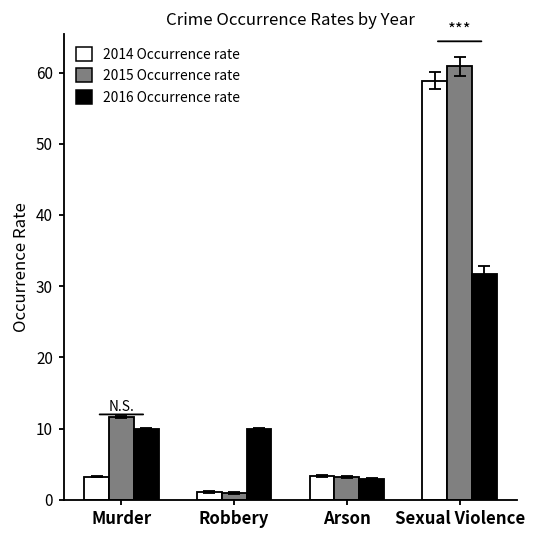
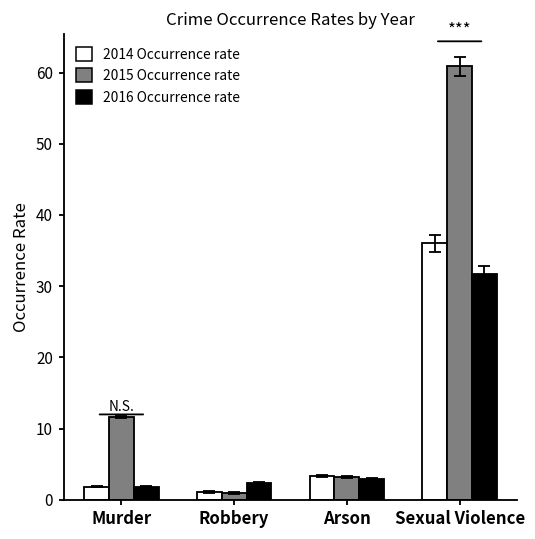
2014 Occurrence rate, Murder: 3 -> 2
2016 Occurrence rate, Murder: 10 -> 2
2016 Occurrence rate, Robbery: 10 -> 2
2014 Occurrence rate, Sexual Violence: 59 -> 36
